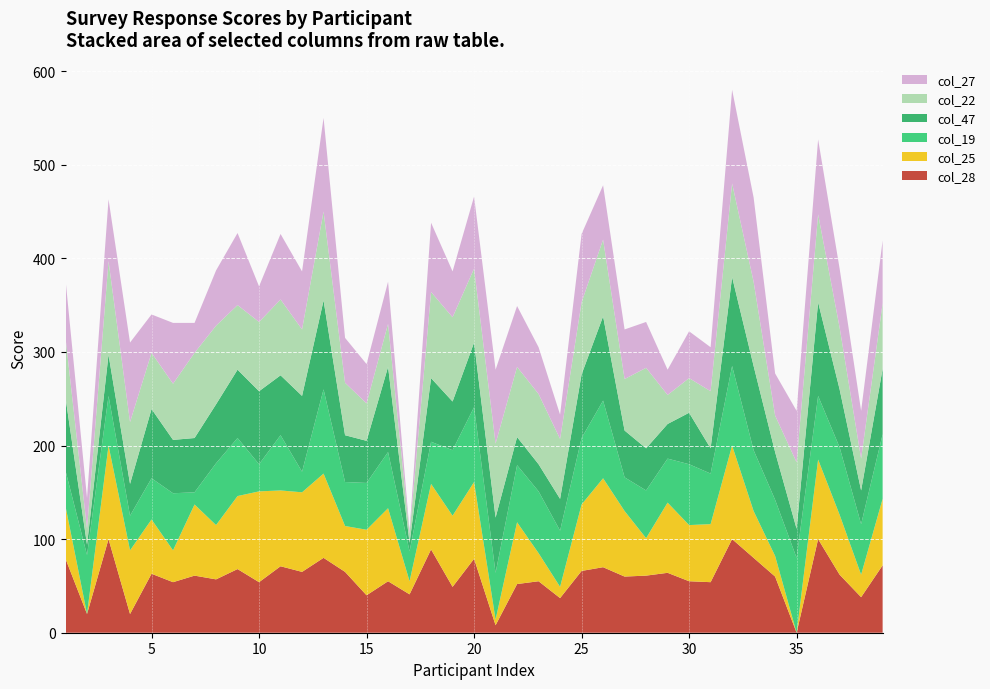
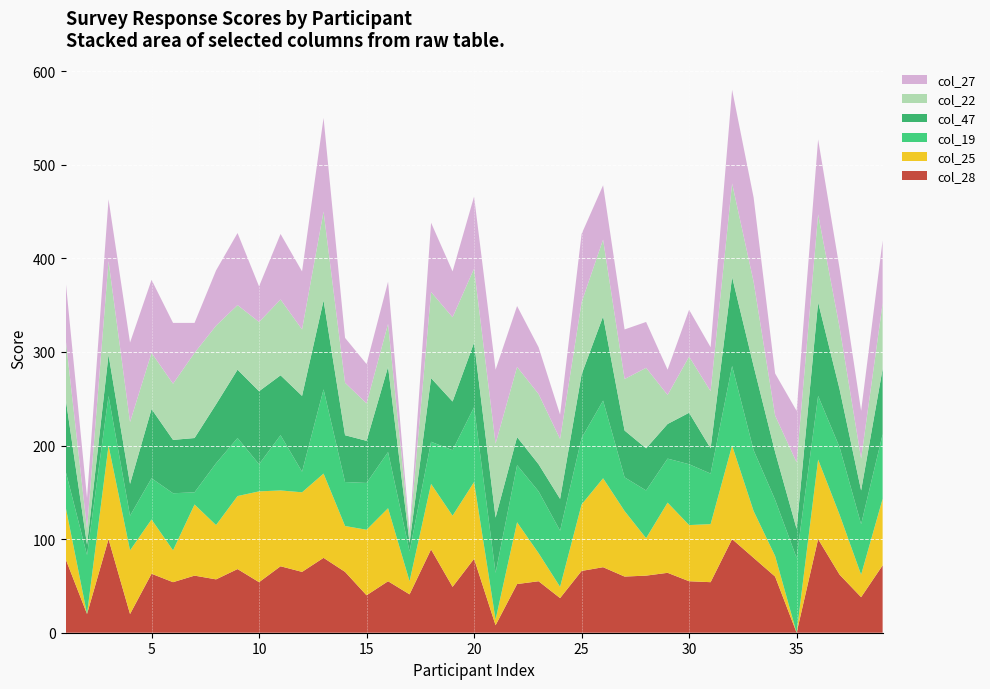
col_27, 5: 40 -> 80
col_22, 30: 40 -> 60
